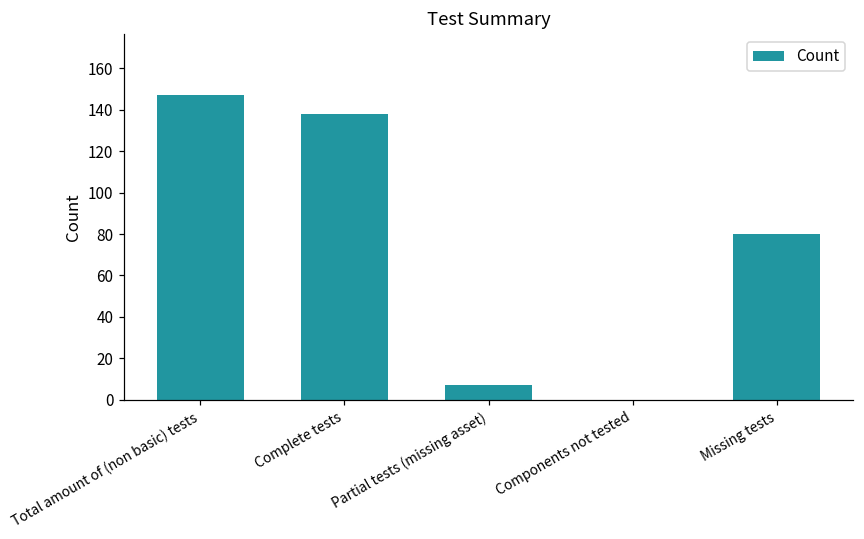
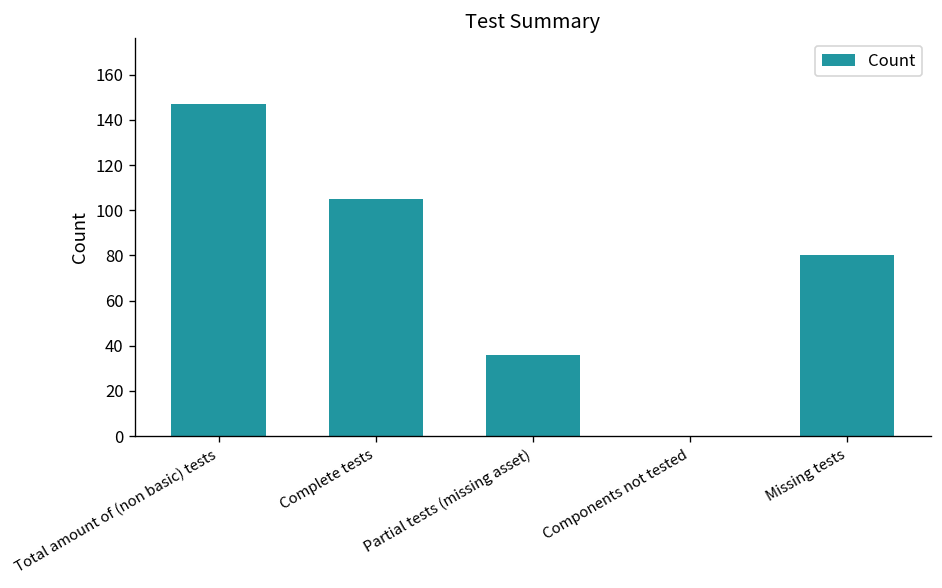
Complete tests: 138 -> 105
Partial tests (missing asset): 7 -> 36
